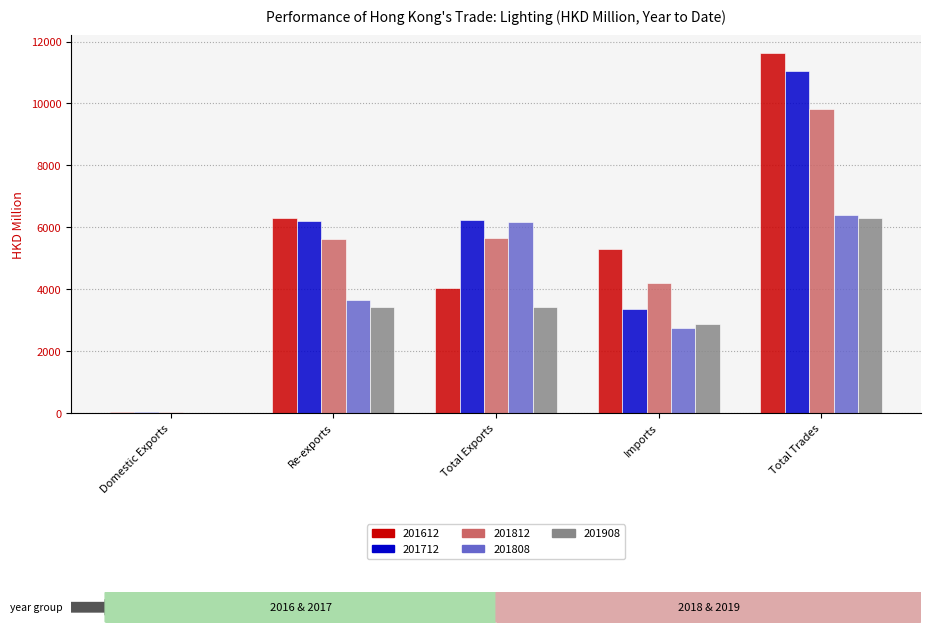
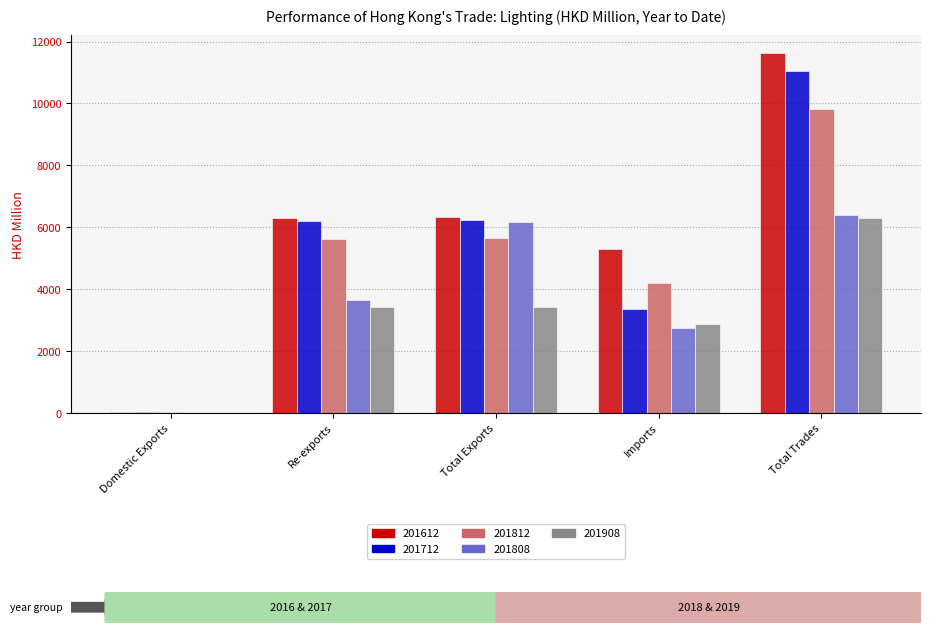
201612, Total Exports: 4000 -> 6300
